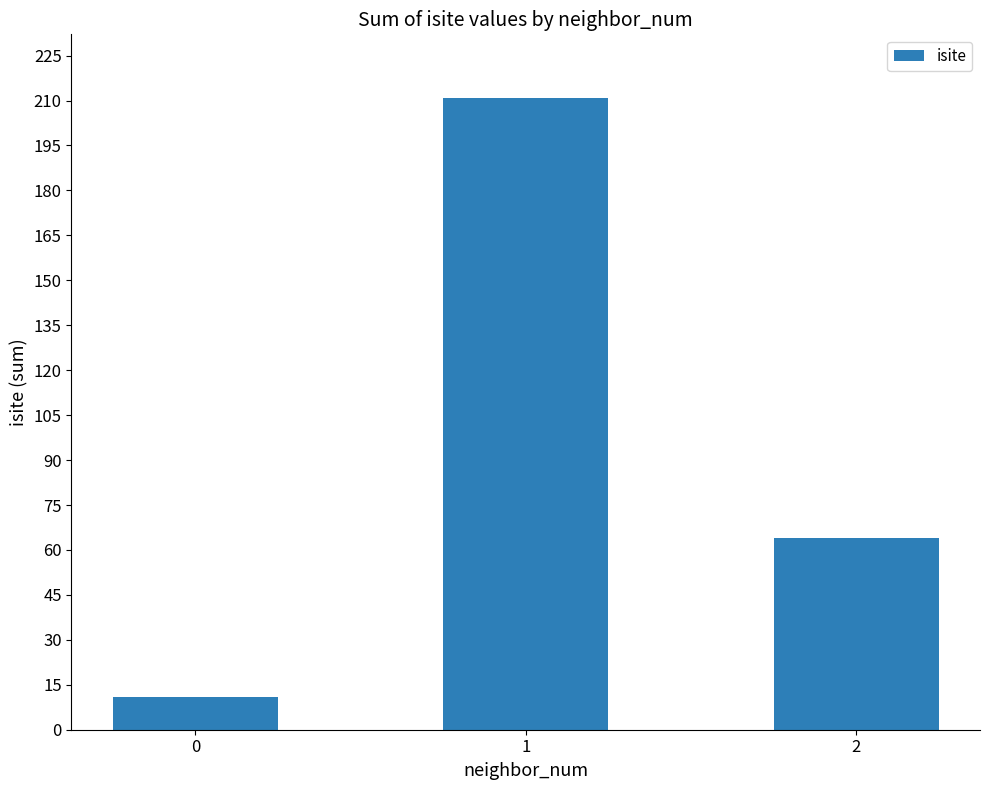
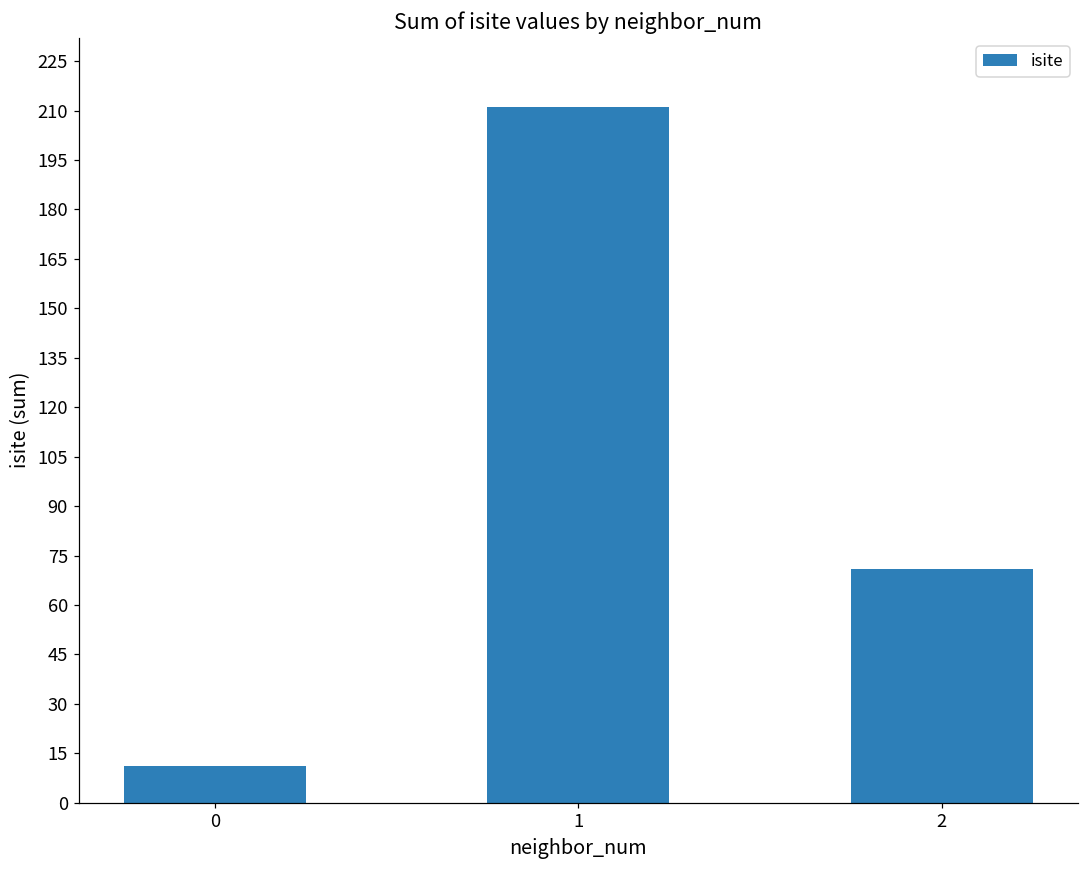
2: 64 -> 71
